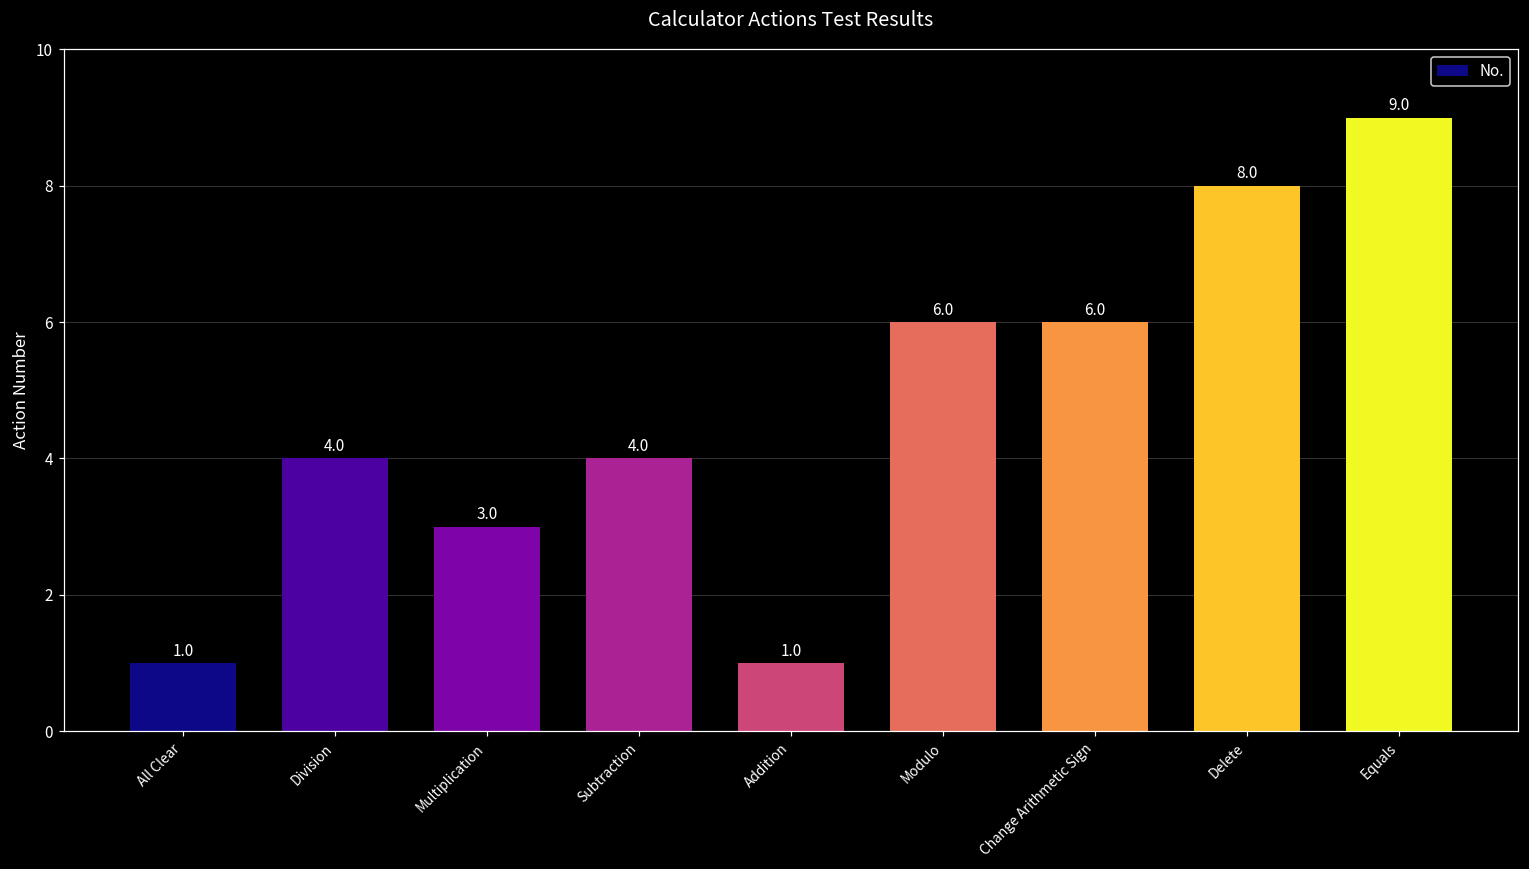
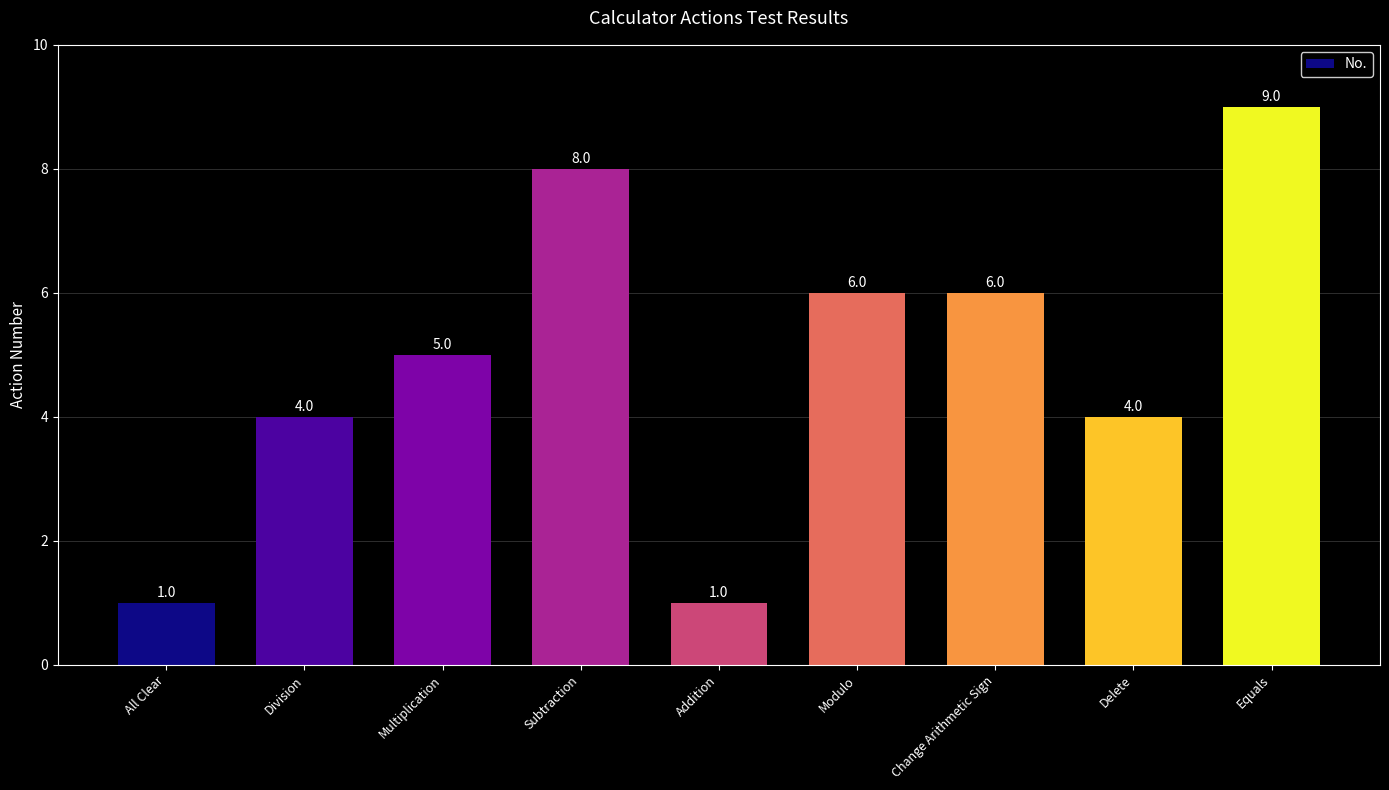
Multiplication: 3.0 -> 5.0
Subtraction: 4.0 -> 8.0
Delete: 8.0 -> 4.0
